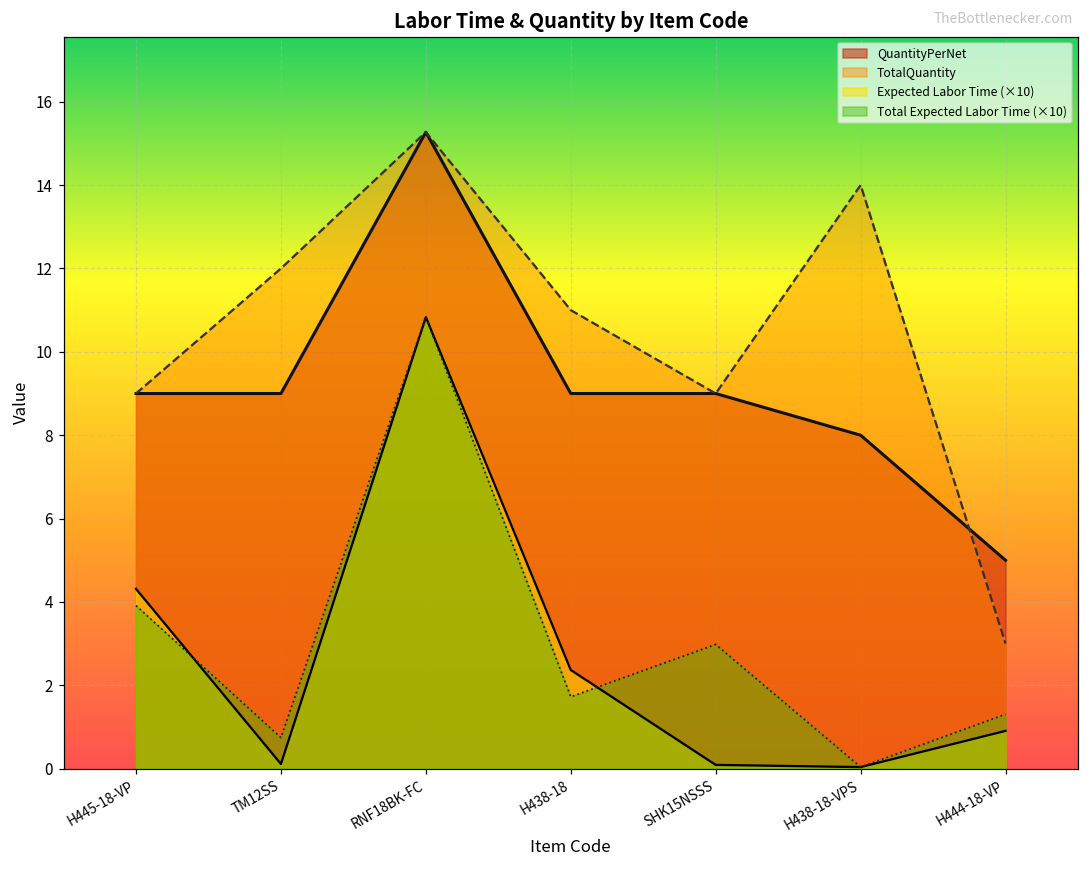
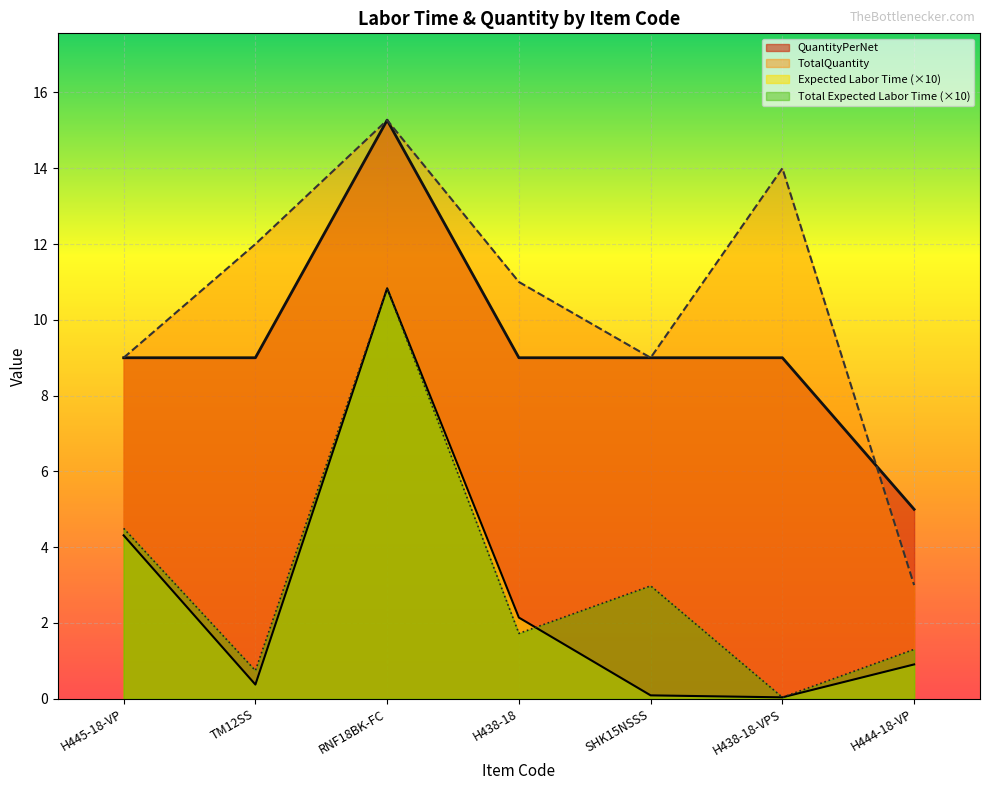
Total Expected Labor Time (×10), H445-18-VP: 3.9 -> 4.5
Expected Labor Time (×10), TM12SS: 0.1 -> 0.4
Expected Labor Time (×10), H438-18: 2.4 -> 2.1
QuantityPerNet, H438-18-VPS: 8 -> 9
